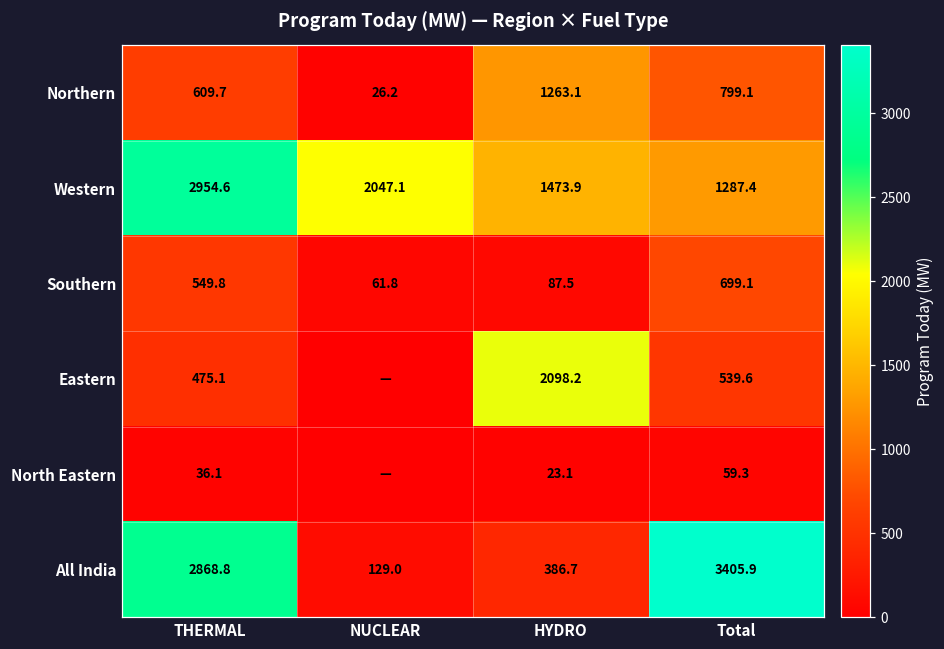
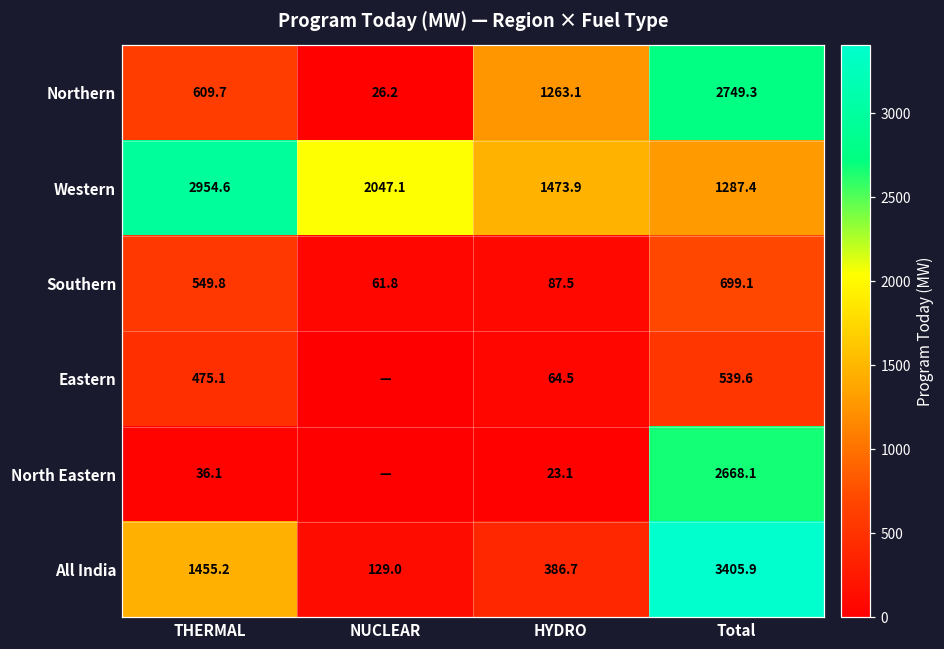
Northern, Total: 799.1 -> 2749.3
Eastern, HYDRO: 2098.2 -> 64.5
North Eastern, Total: 59.3 -> 2668.1
All India, THERMAL: 2868.8 -> 1455.2
